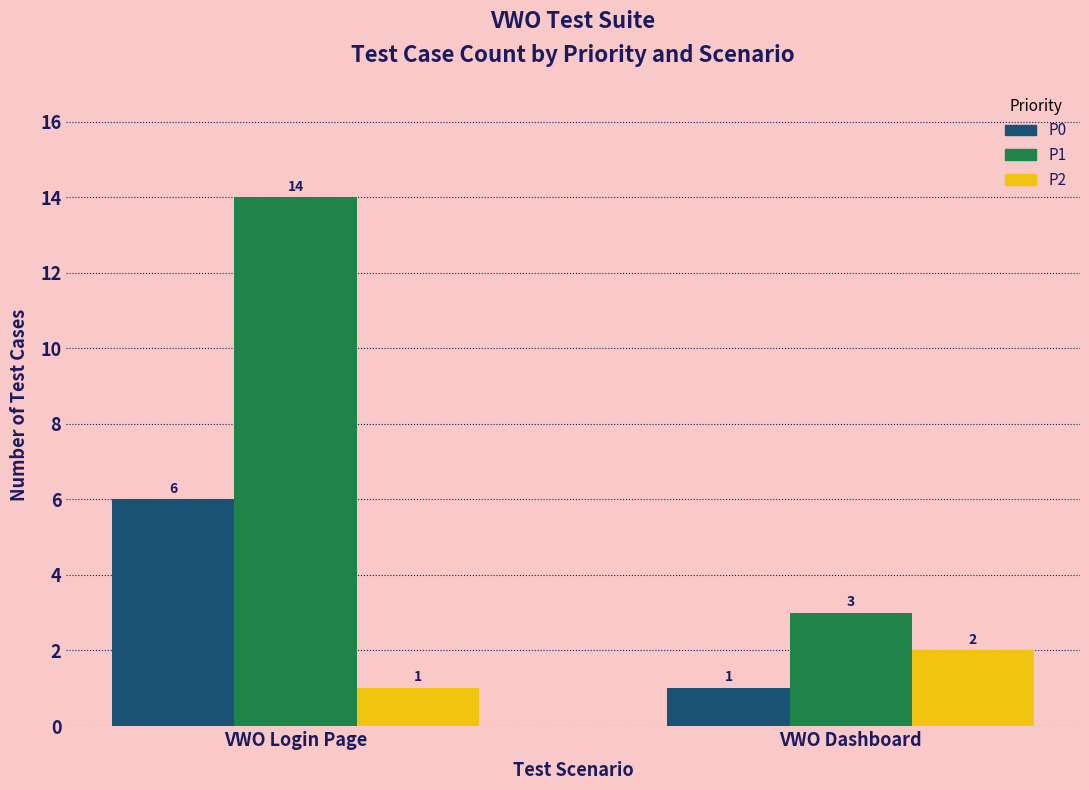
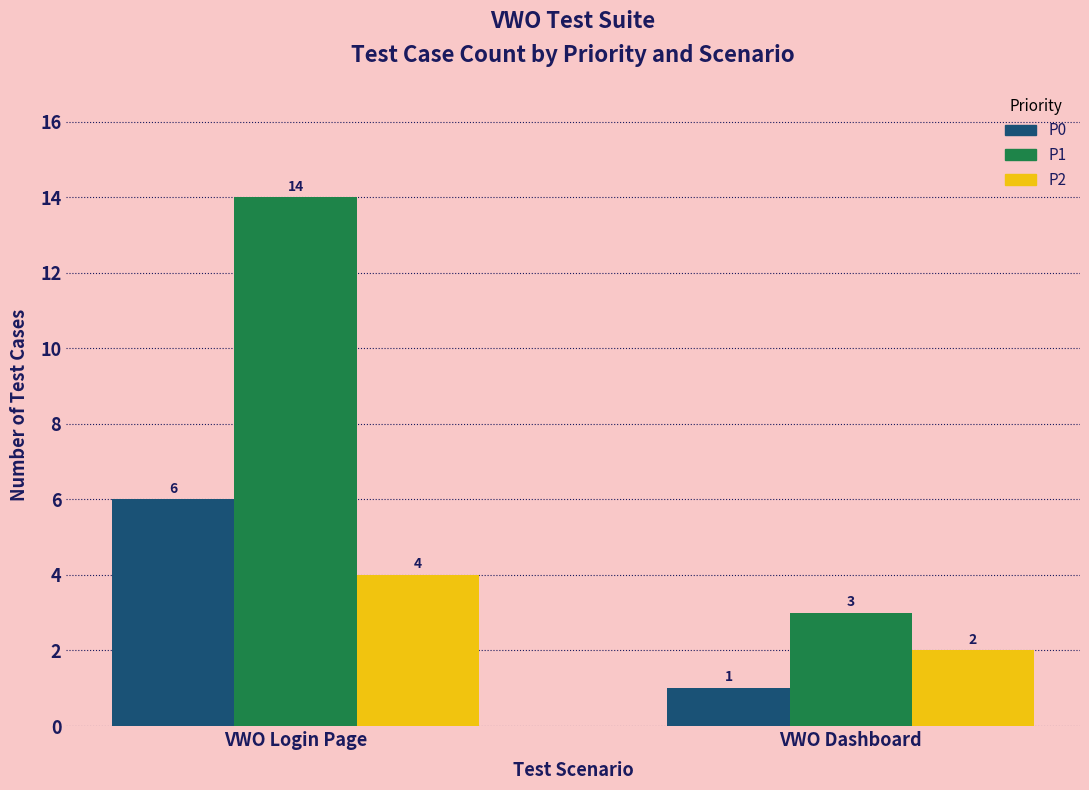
P2, VWO Login Page: 1 -> 4
